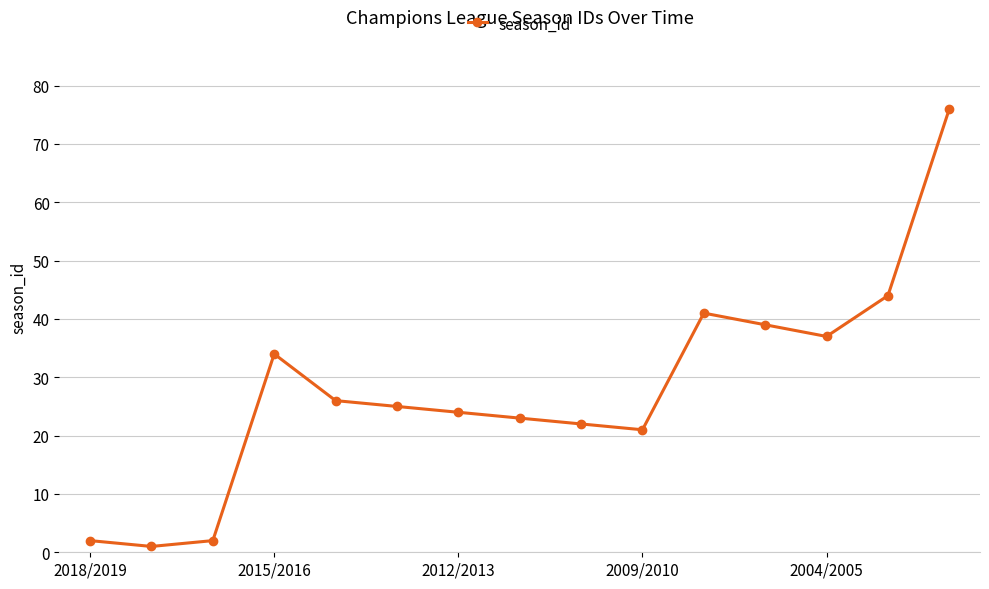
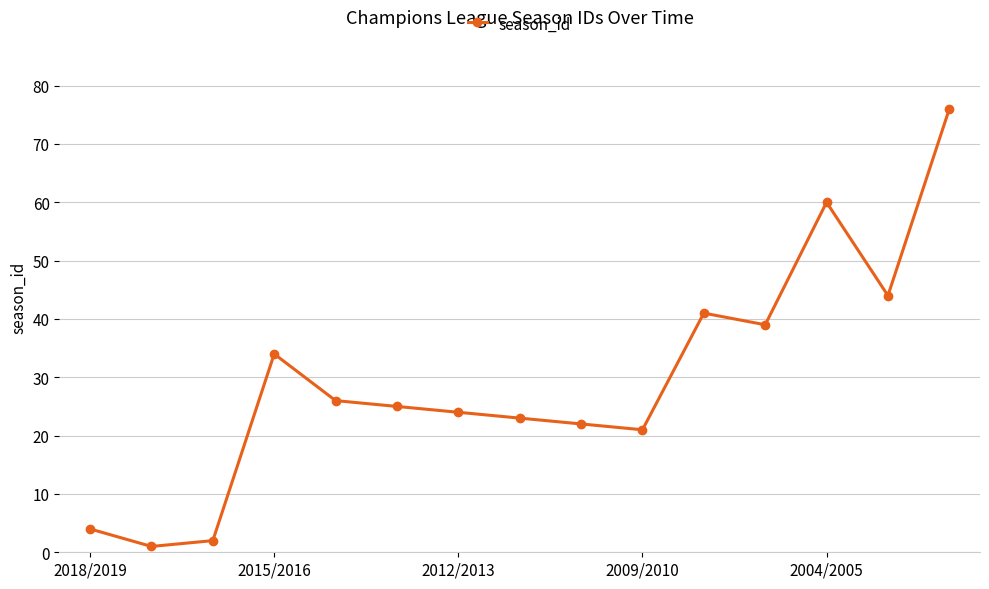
2018/2019: 2 -> 4
2004/2005: 37 -> 60
